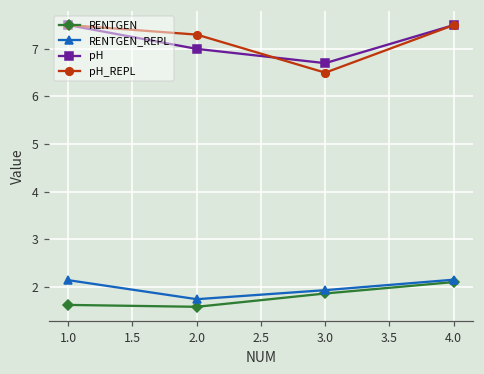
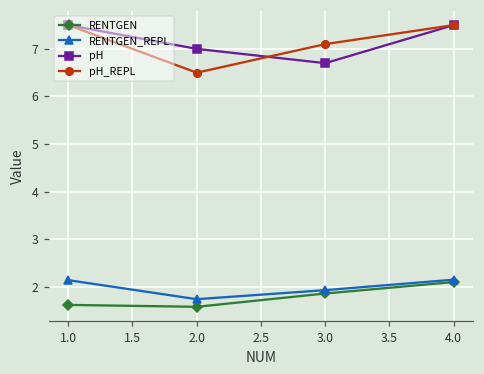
pH_REPL, 2.0: 7.3 -> 6.5
pH_REPL, 3.0: 6.5 -> 7.1
